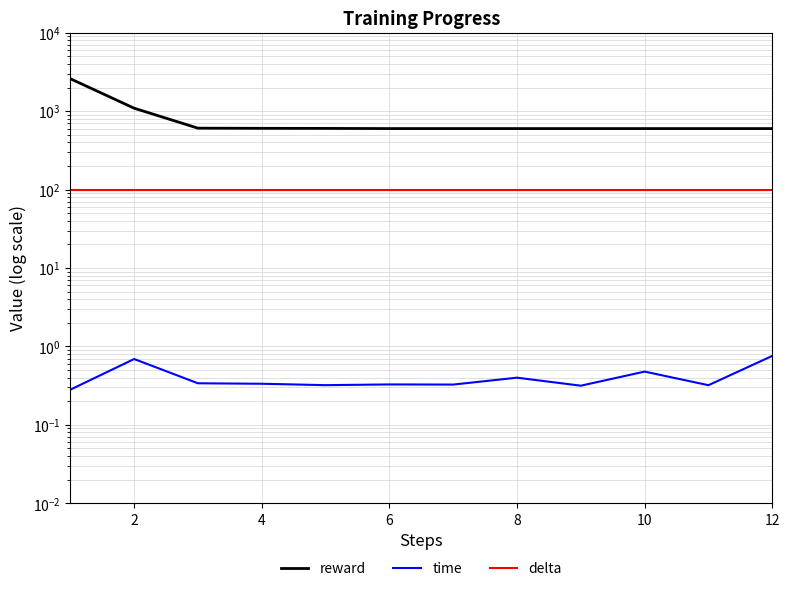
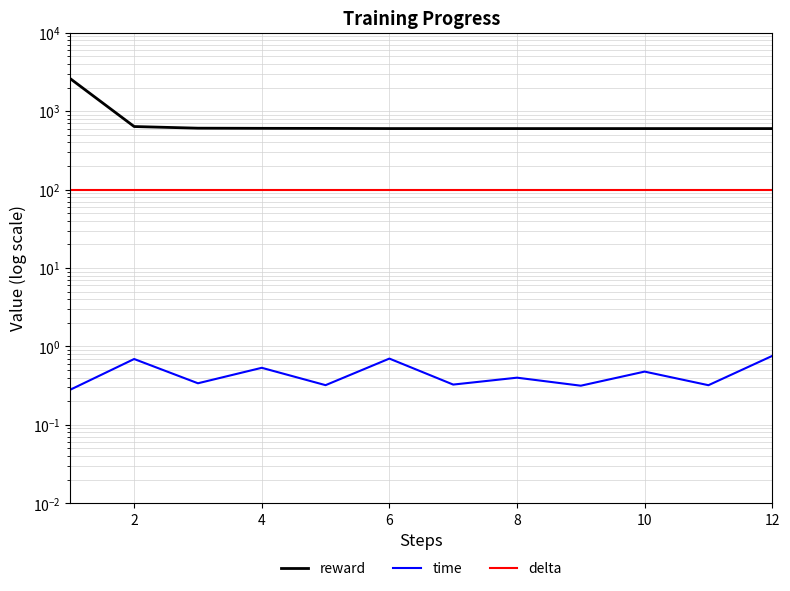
reward, 2: 1100 -> 600
time, 4: 0.33 -> 0.5
time, 6: 0.33 -> 0.7
